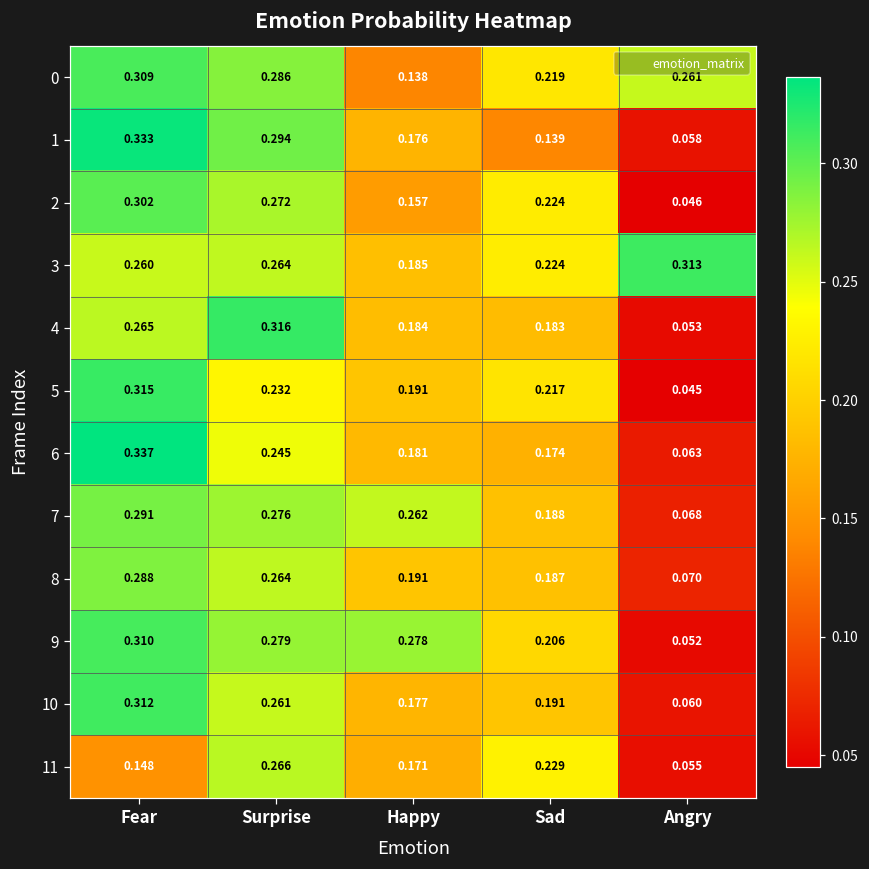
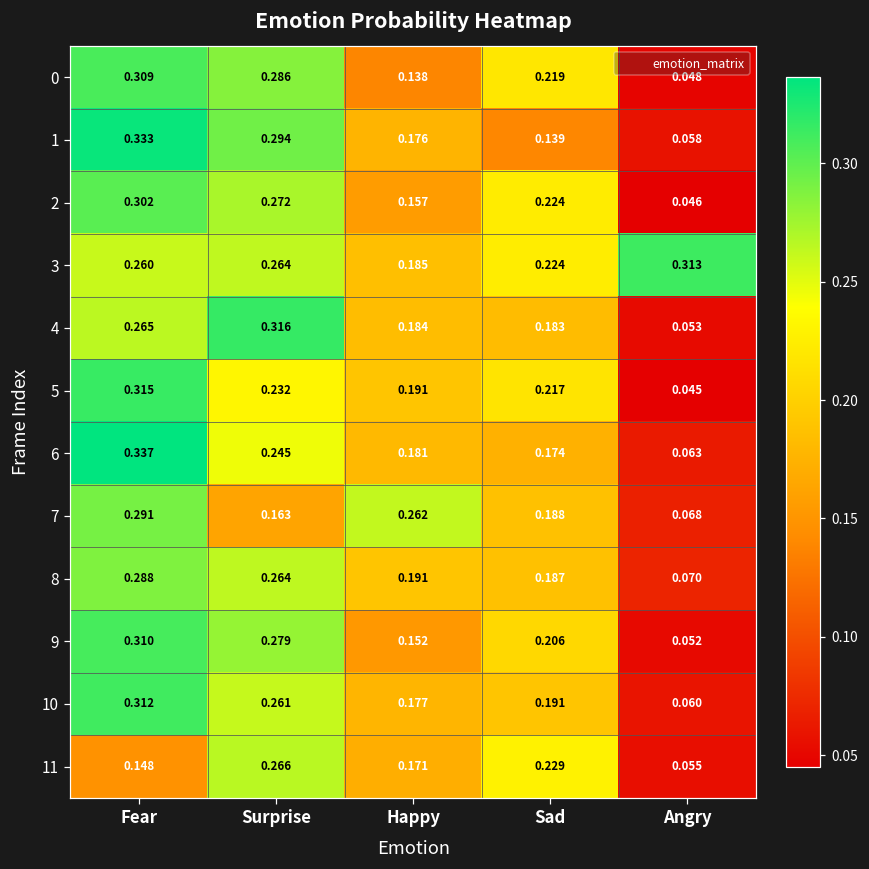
0, Angry: 0.261 -> 0.048
7, Surprise: 0.276 -> 0.163
9, Happy: 0.278 -> 0.152
